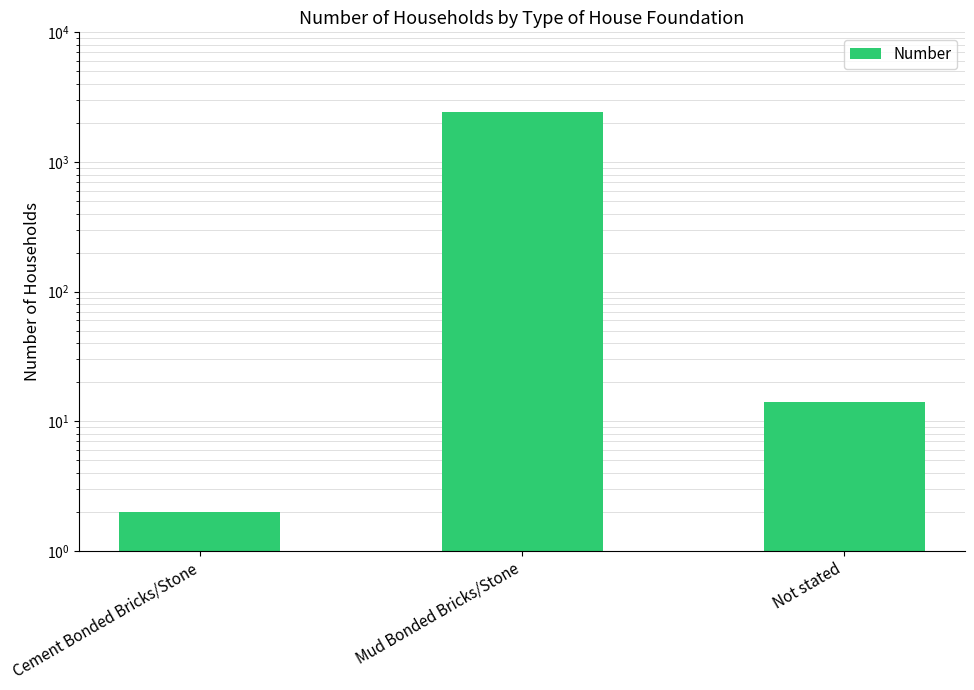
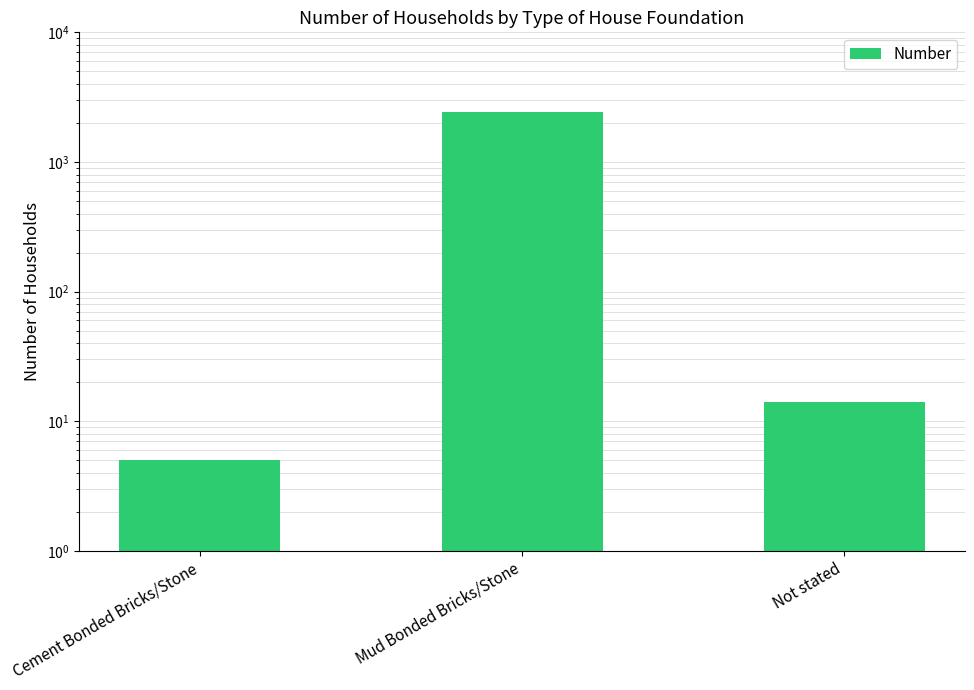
Cement Bonded Bricks/Stone: 2 -> 5
